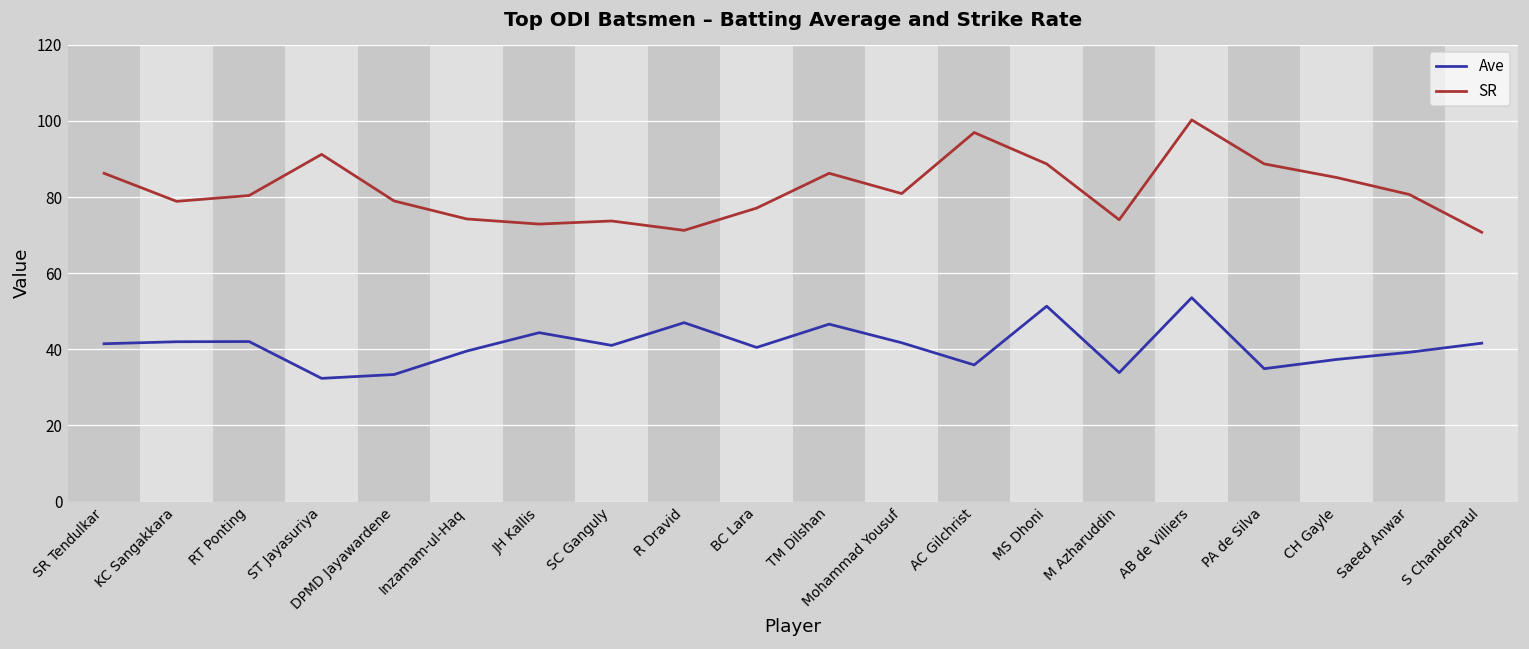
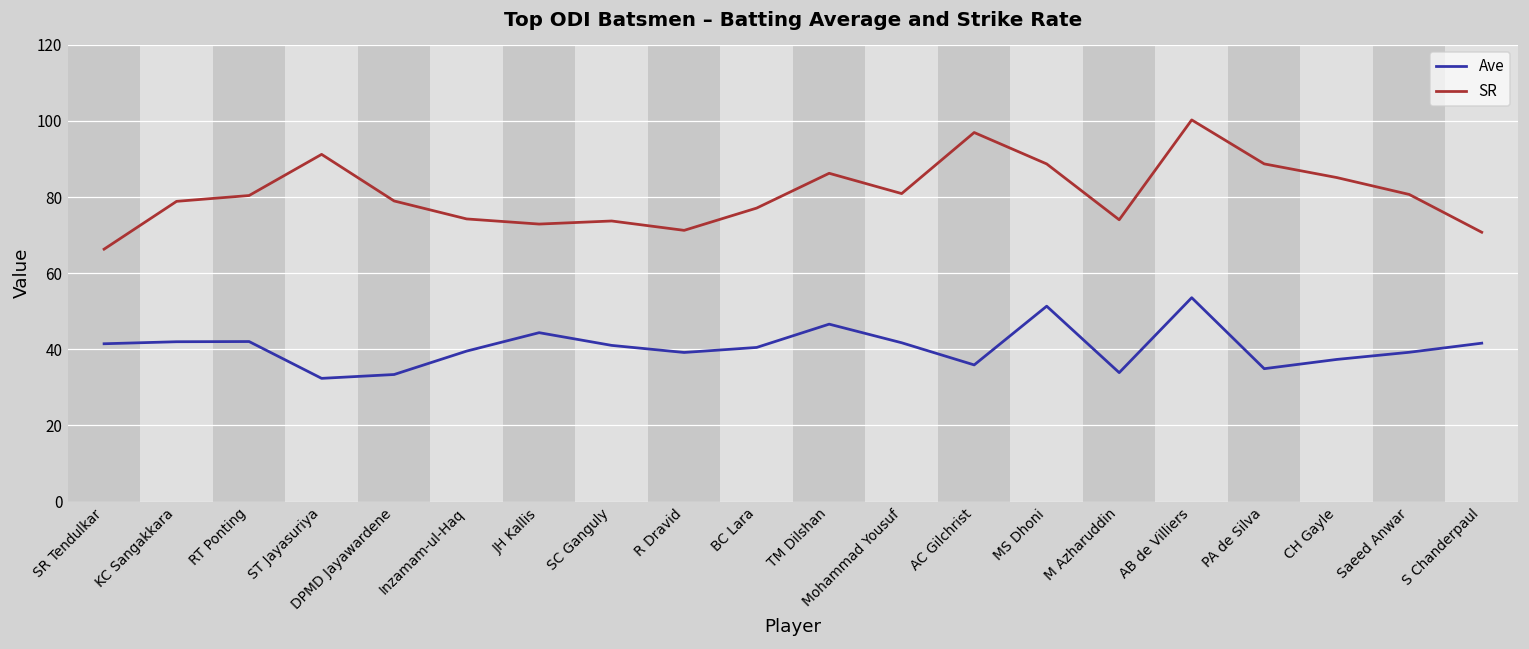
SR, SR Tendulkar: 86 -> 66
Ave, R Dravid: 47 -> 39
